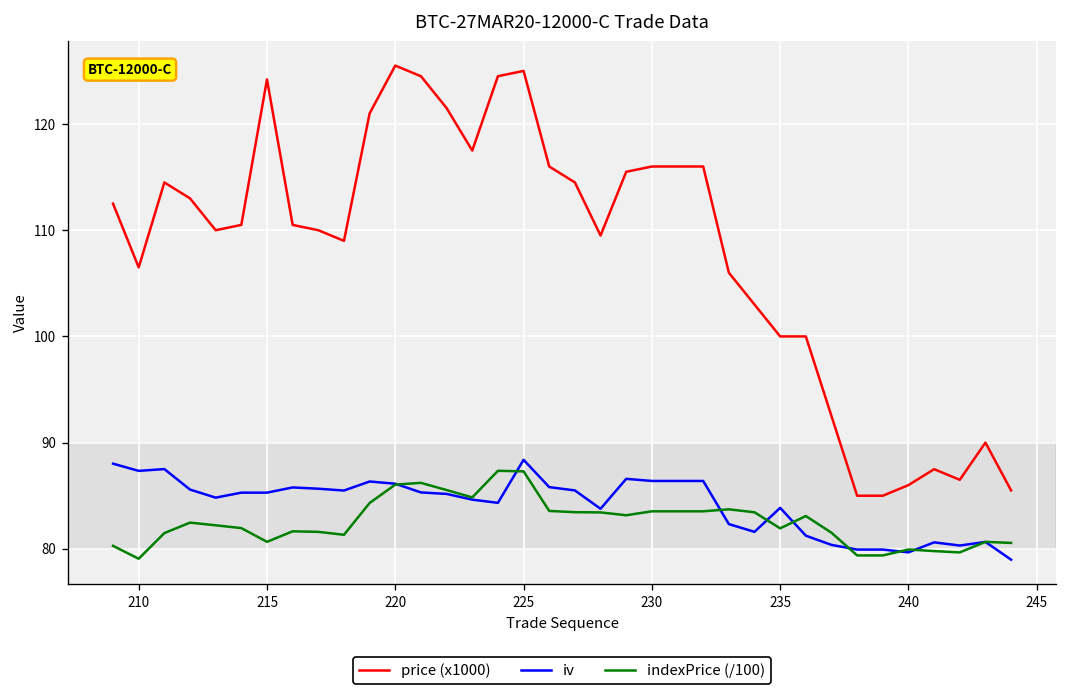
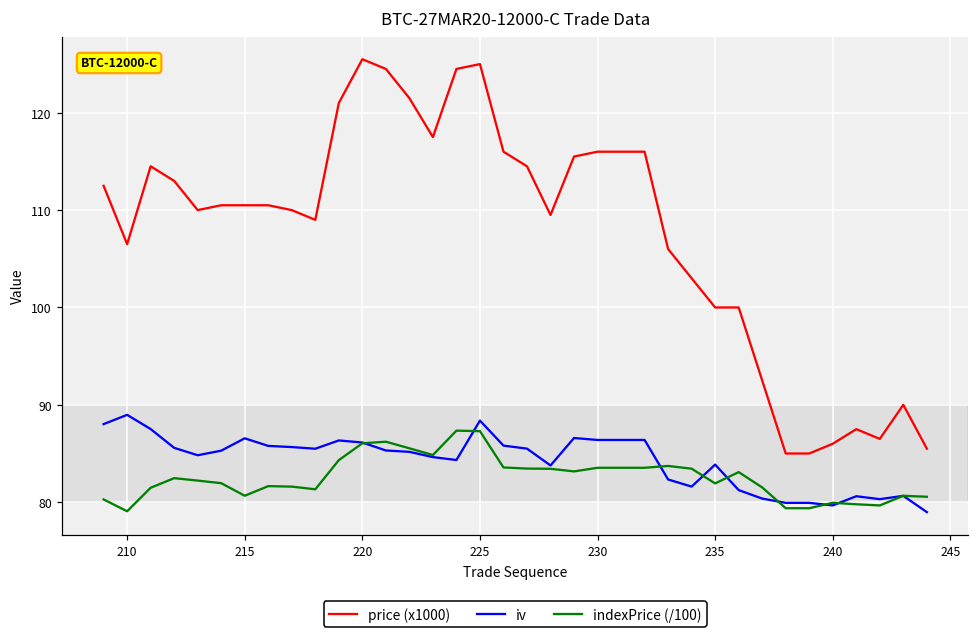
iv, 210: 87 -> 89
price (x1000), 215: 124 -> 111
iv, 215: 85 -> 87
